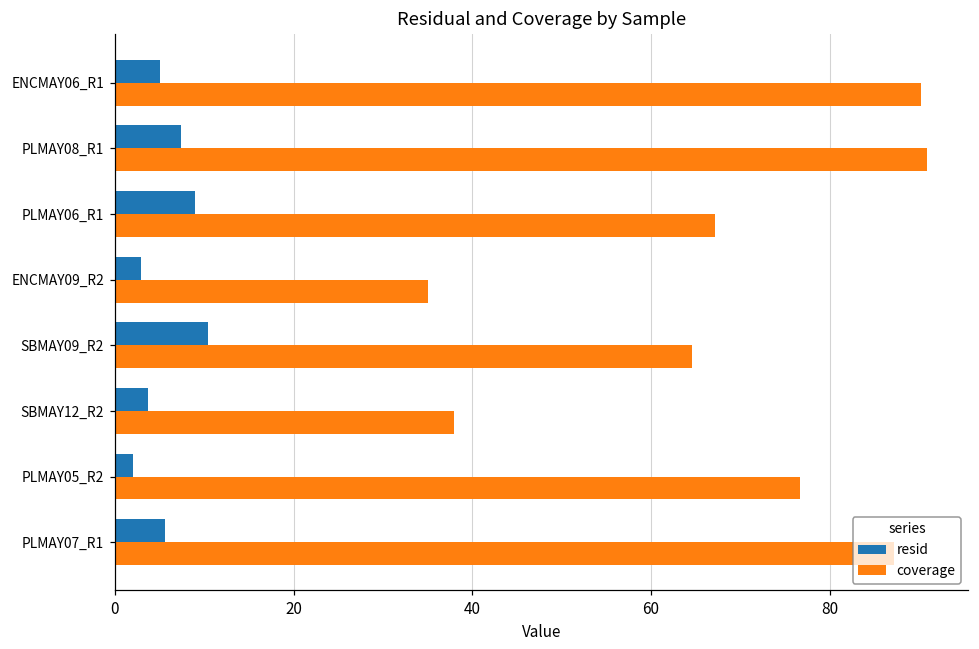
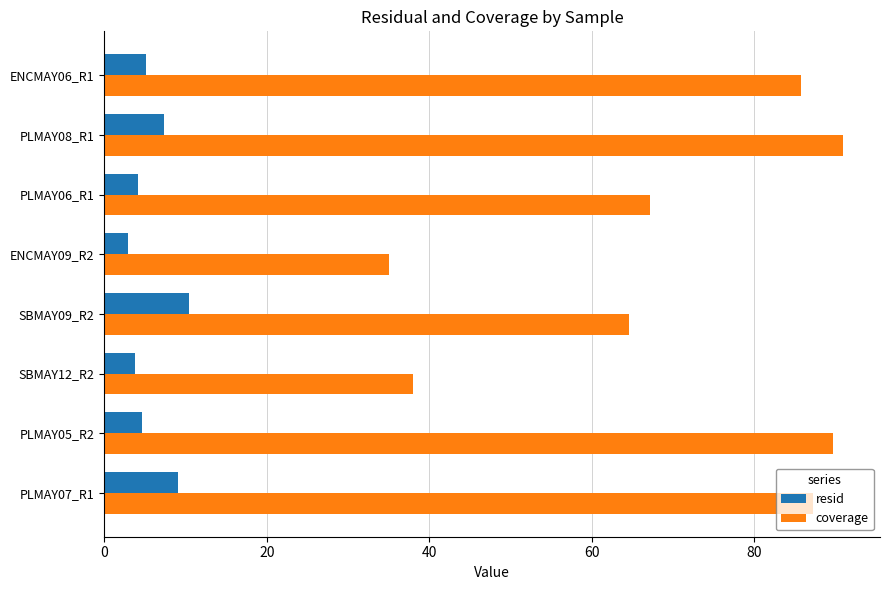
coverage, ENCMAY06_R1: 90 -> 86
resid, PLMAY06_R1: 9 -> 4
resid, PLMAY05_R2: 2 -> 5
coverage, PLMAY05_R2: 77 -> 90
resid, PLMAY07_R1: 6 -> 9
